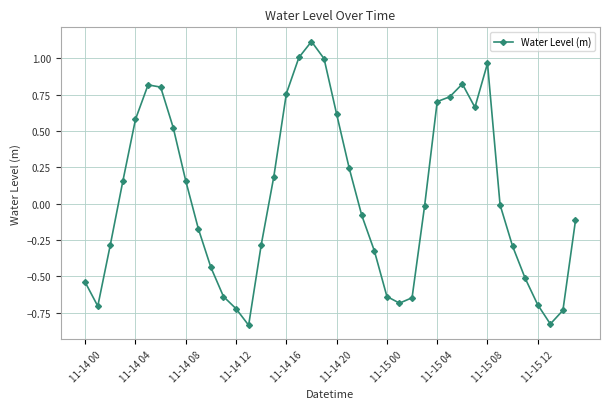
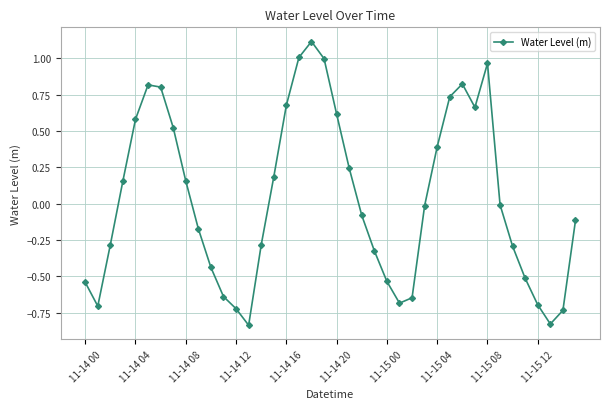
11-14 16: 0.76 -> 0.68
11-15 00: -0.64 -> -0.54
11-15 04: 0.70 -> 0.39
